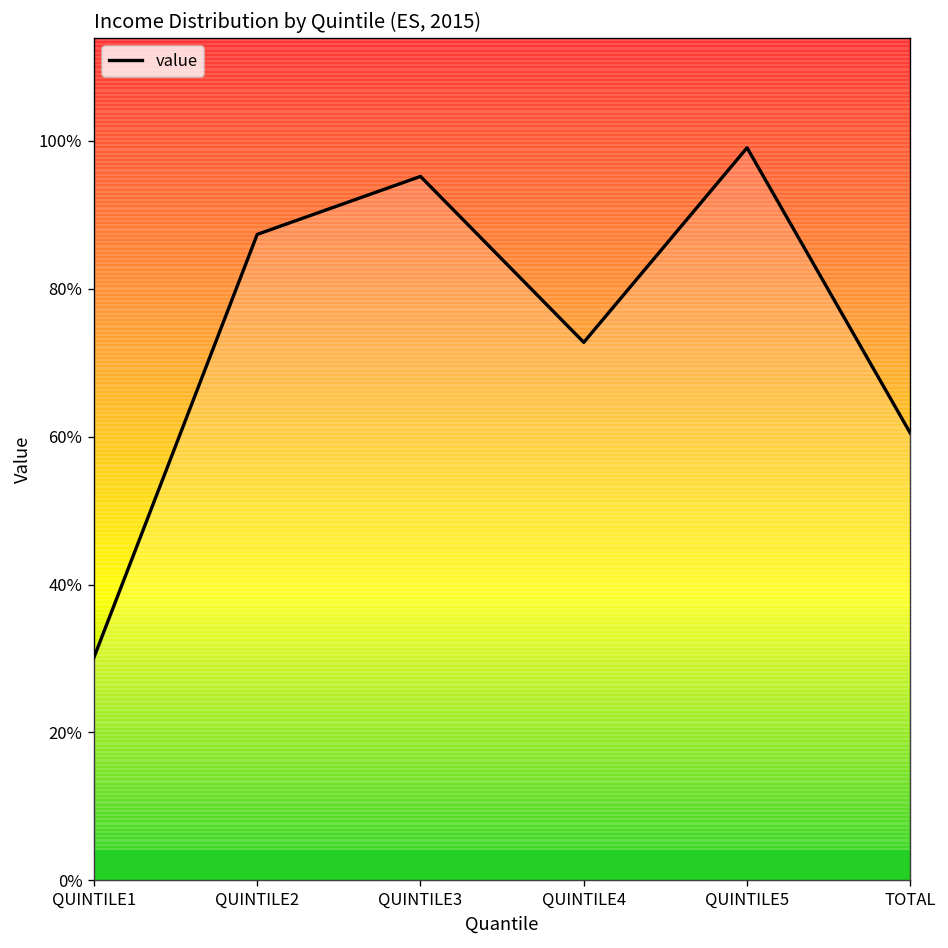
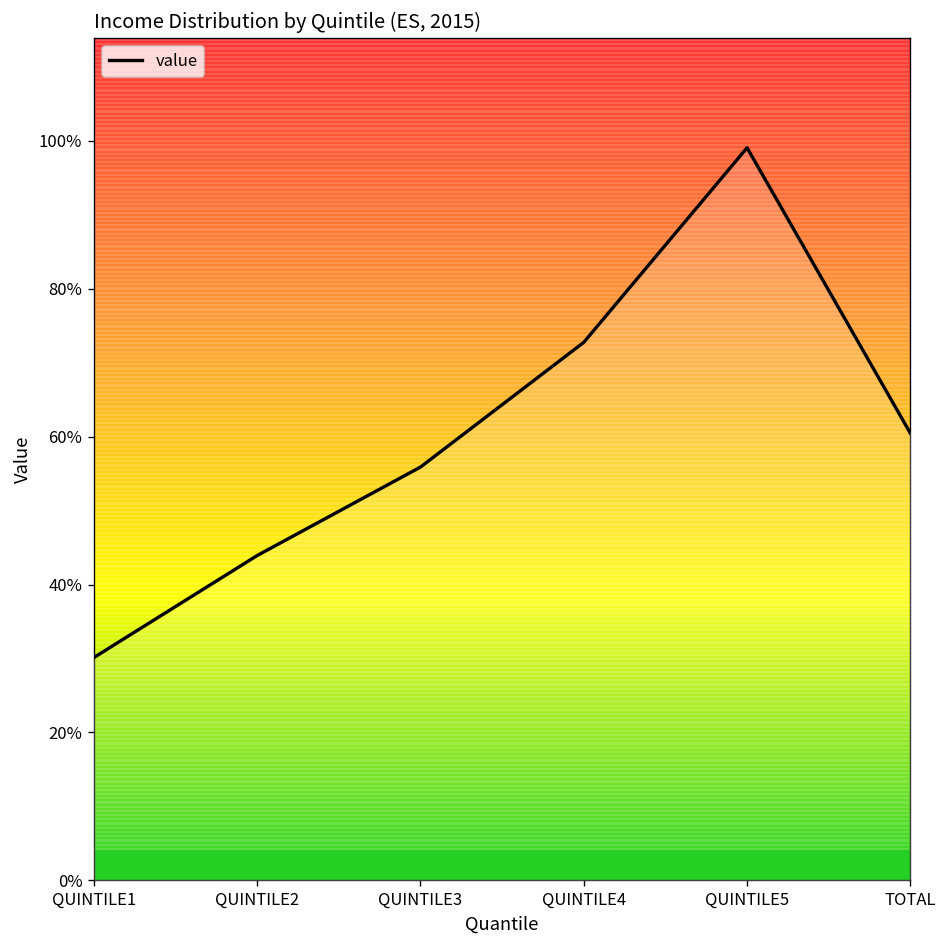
value, QUINTILE2: 87% -> 44%
value, QUINTILE3: 95% -> 56%
